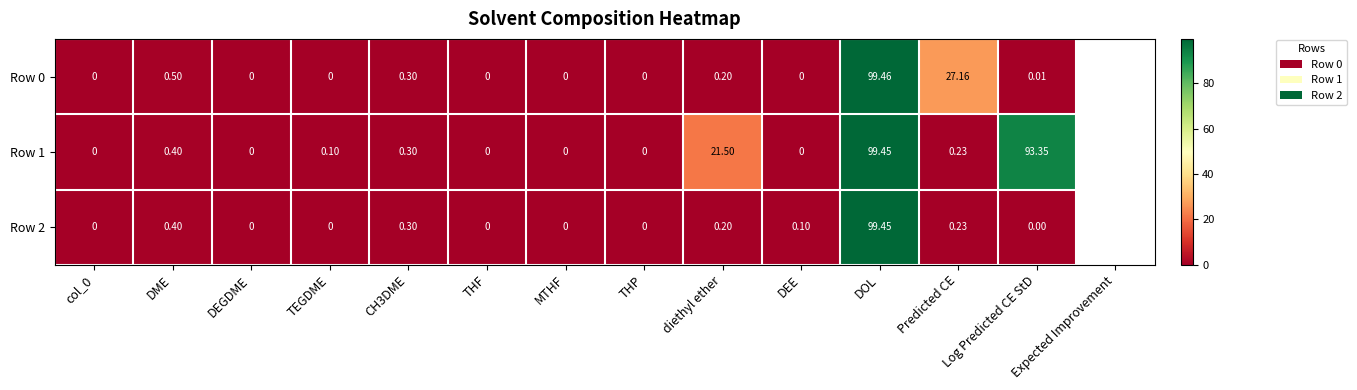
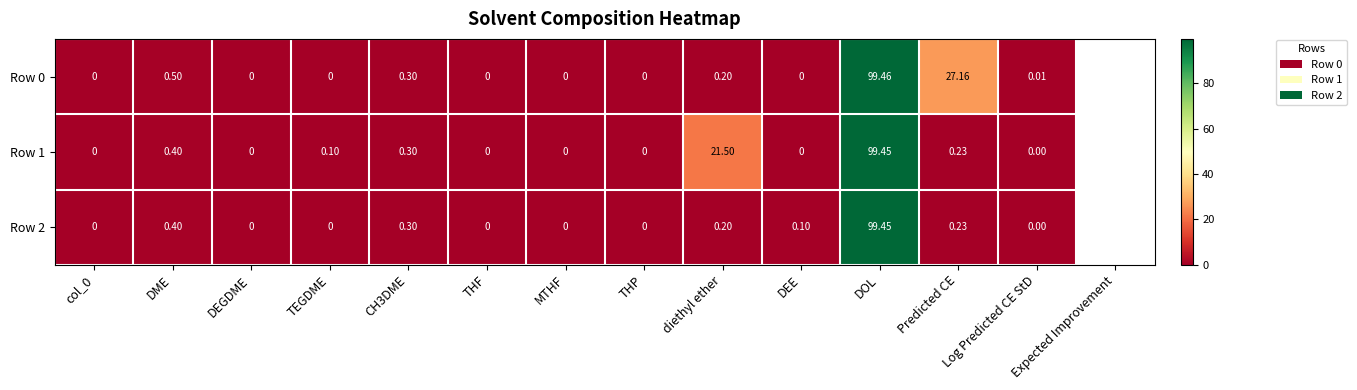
Row 1, Log Predicted CE StD: 93.35 -> 0.00
